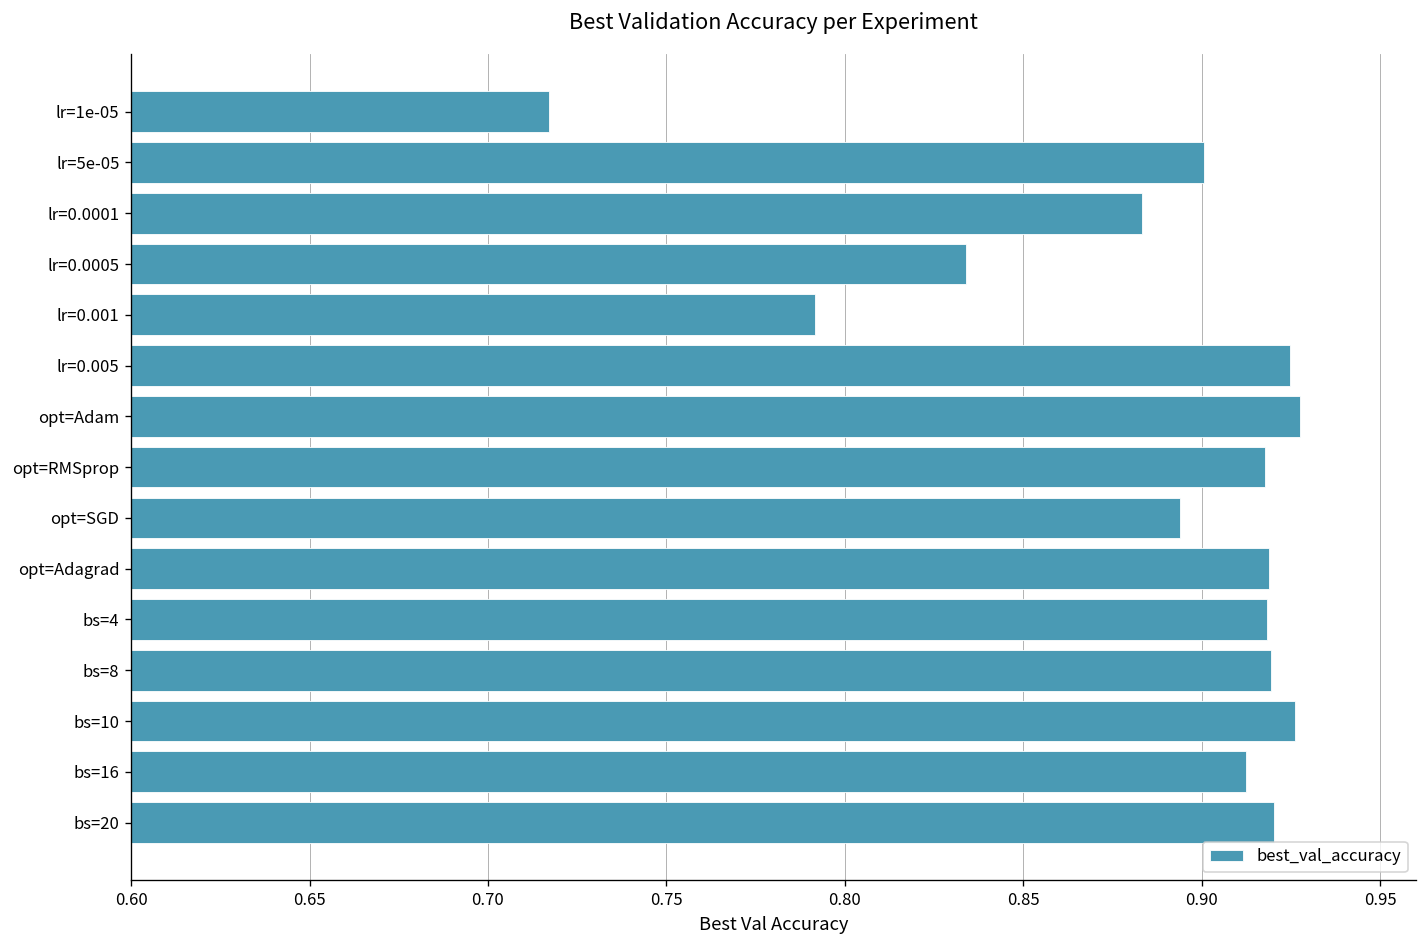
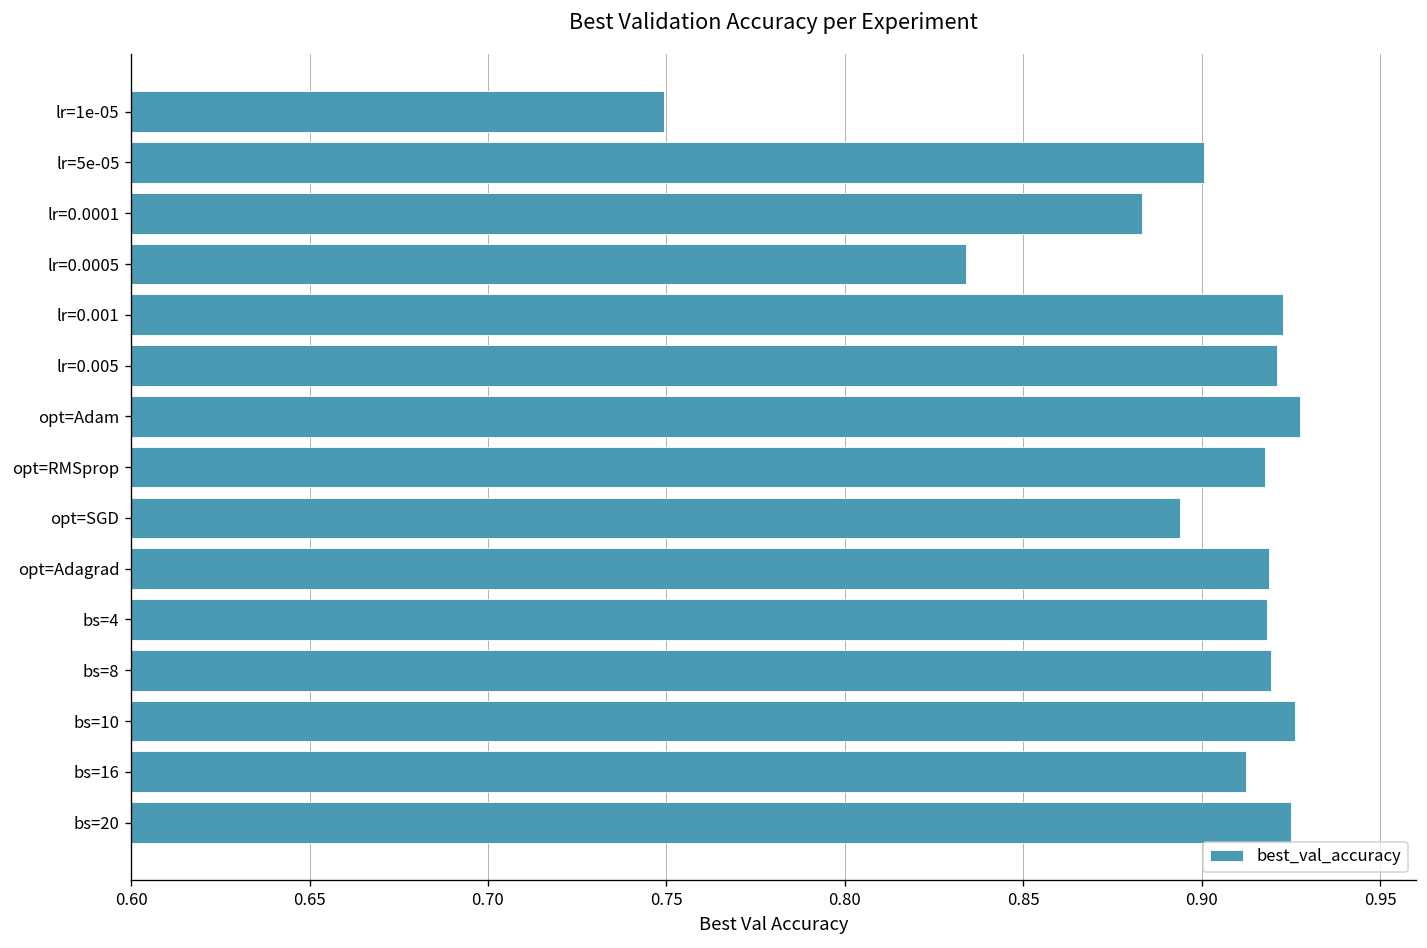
lr=1e-05: 0.717 -> 0.749
lr=0.001: 0.792 -> 0.923
lr=0.005: 0.925 -> 0.921
bs=20: 0.920 -> 0.925
